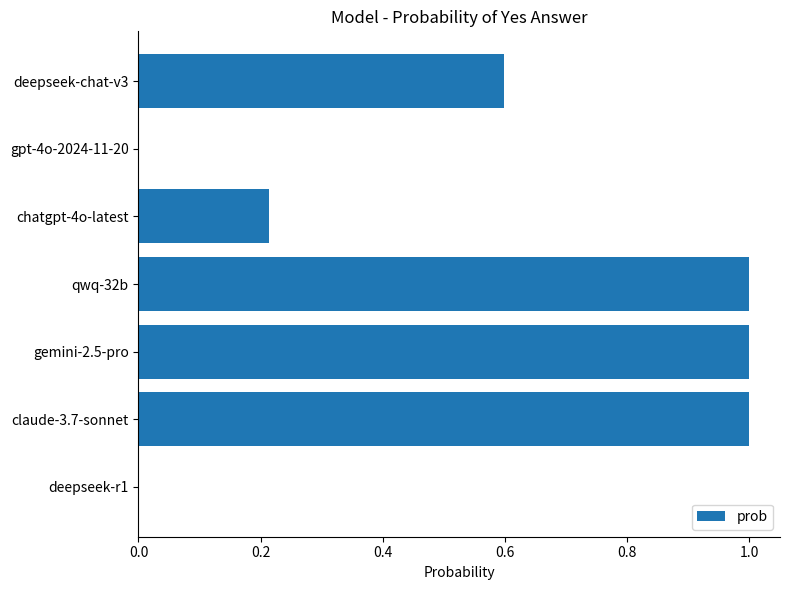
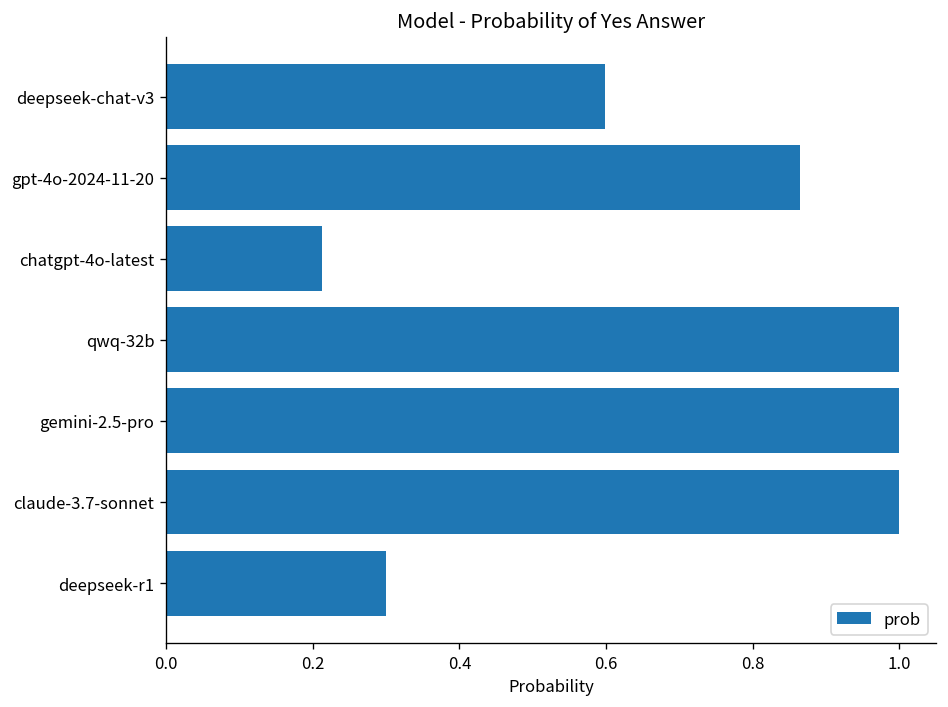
gpt-4o-2024-11-20: 0.00 -> 0.86
deepseek-r1: 0.0 -> 0.3
